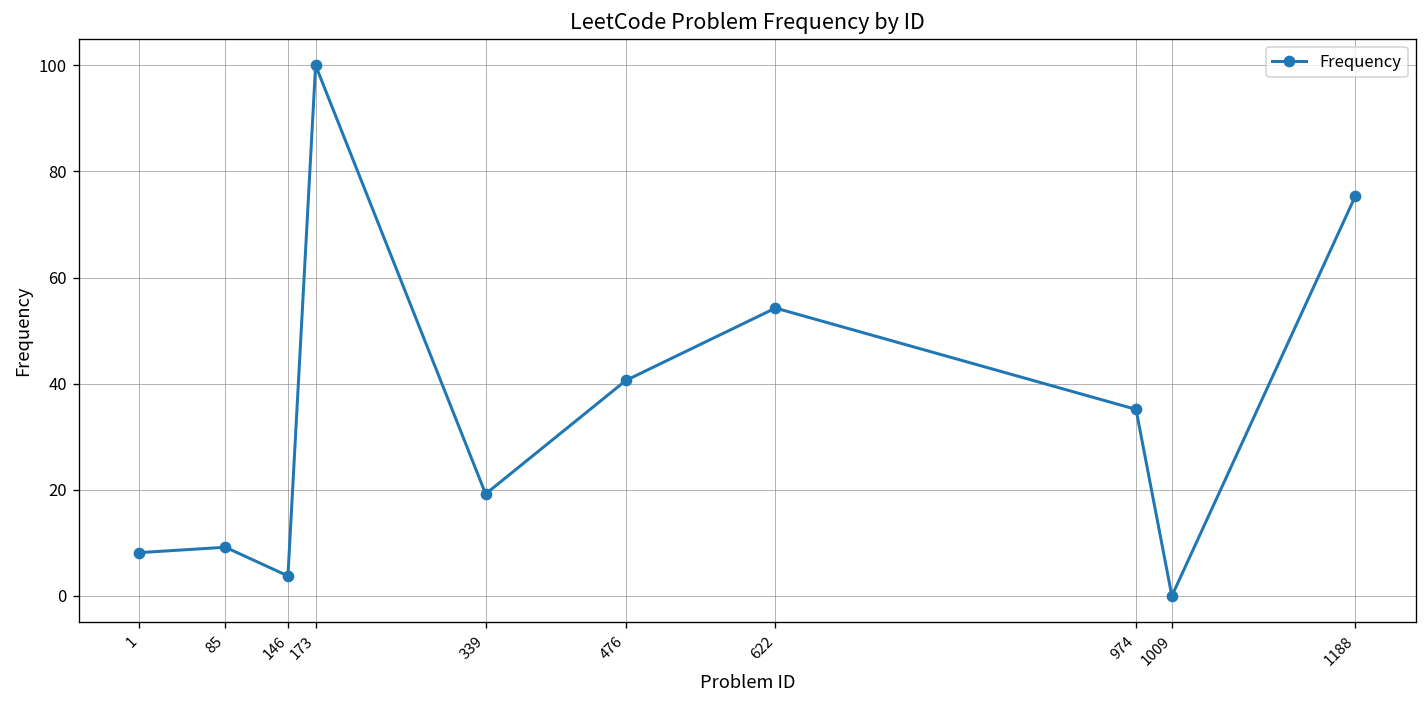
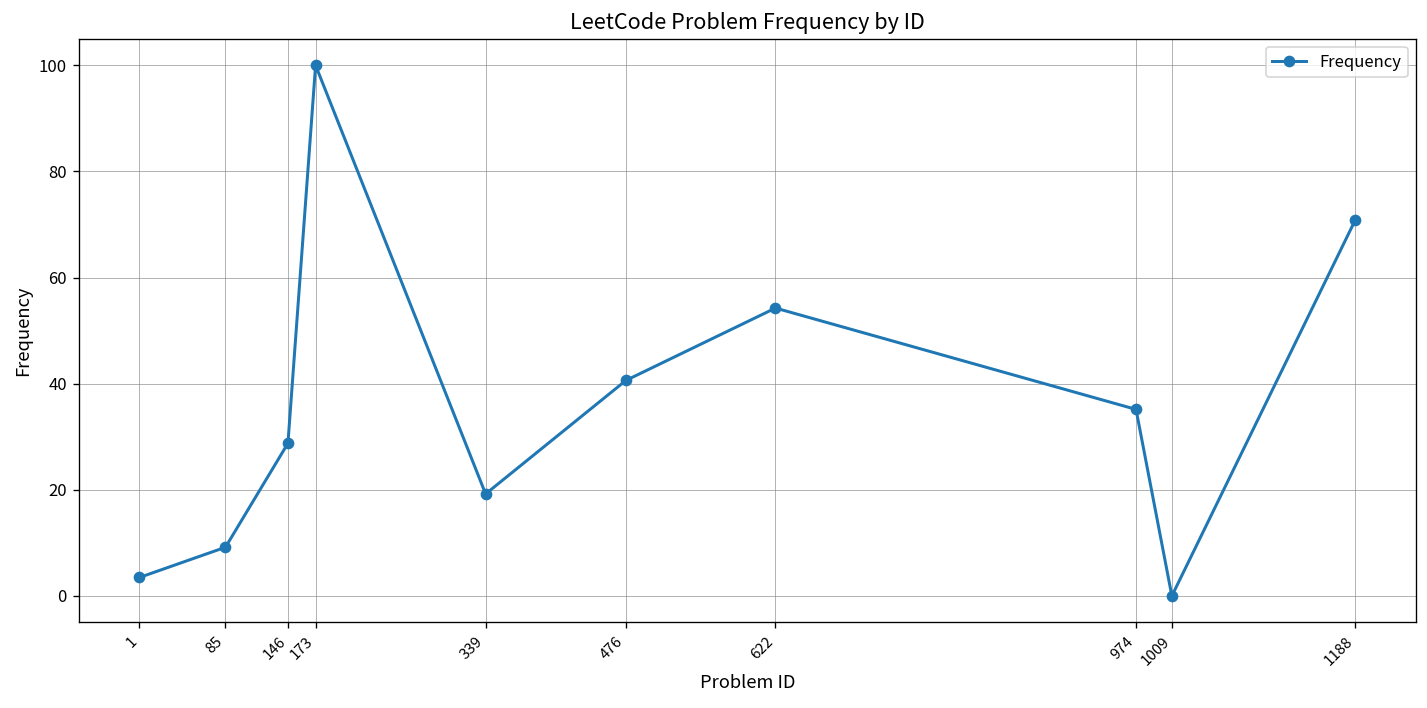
1: 8 -> 3
146: 4 -> 29
1188: 75 -> 71
